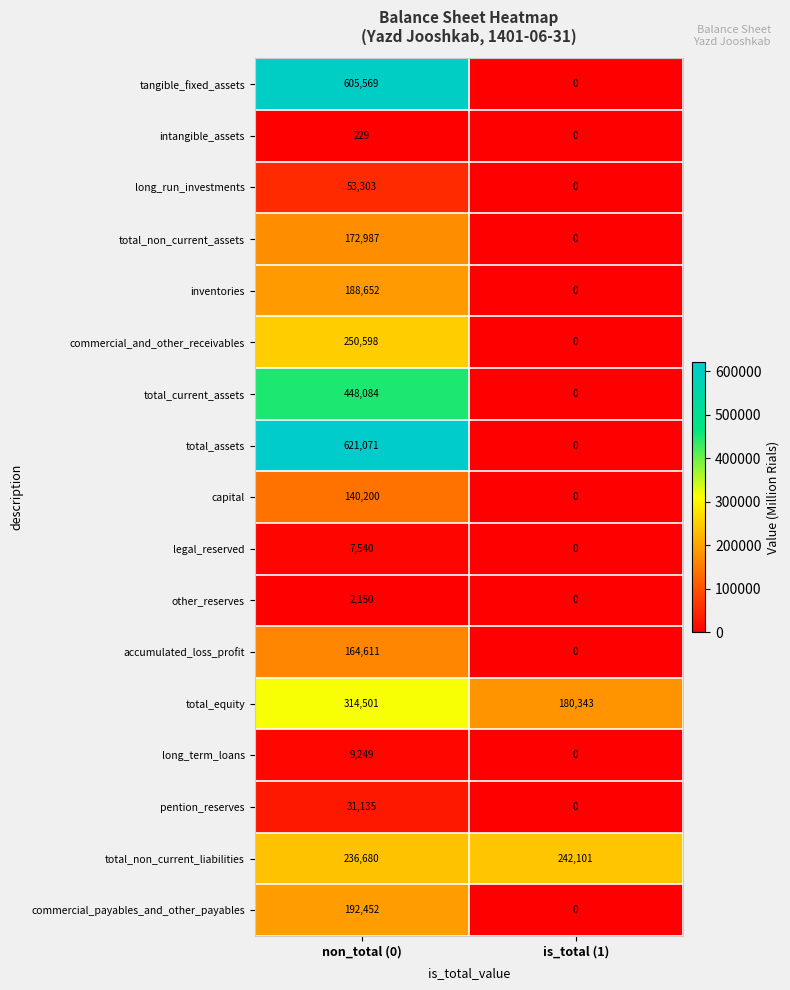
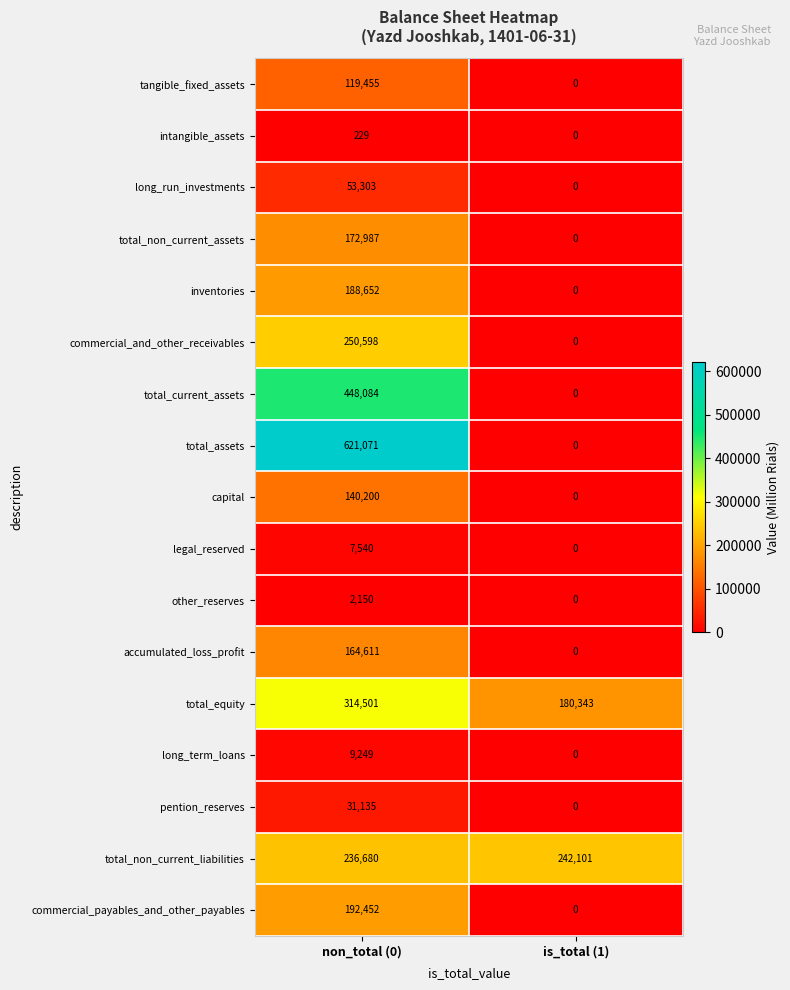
tangible_fixed_assets, non_total (0): 605,569 -> 119,455
